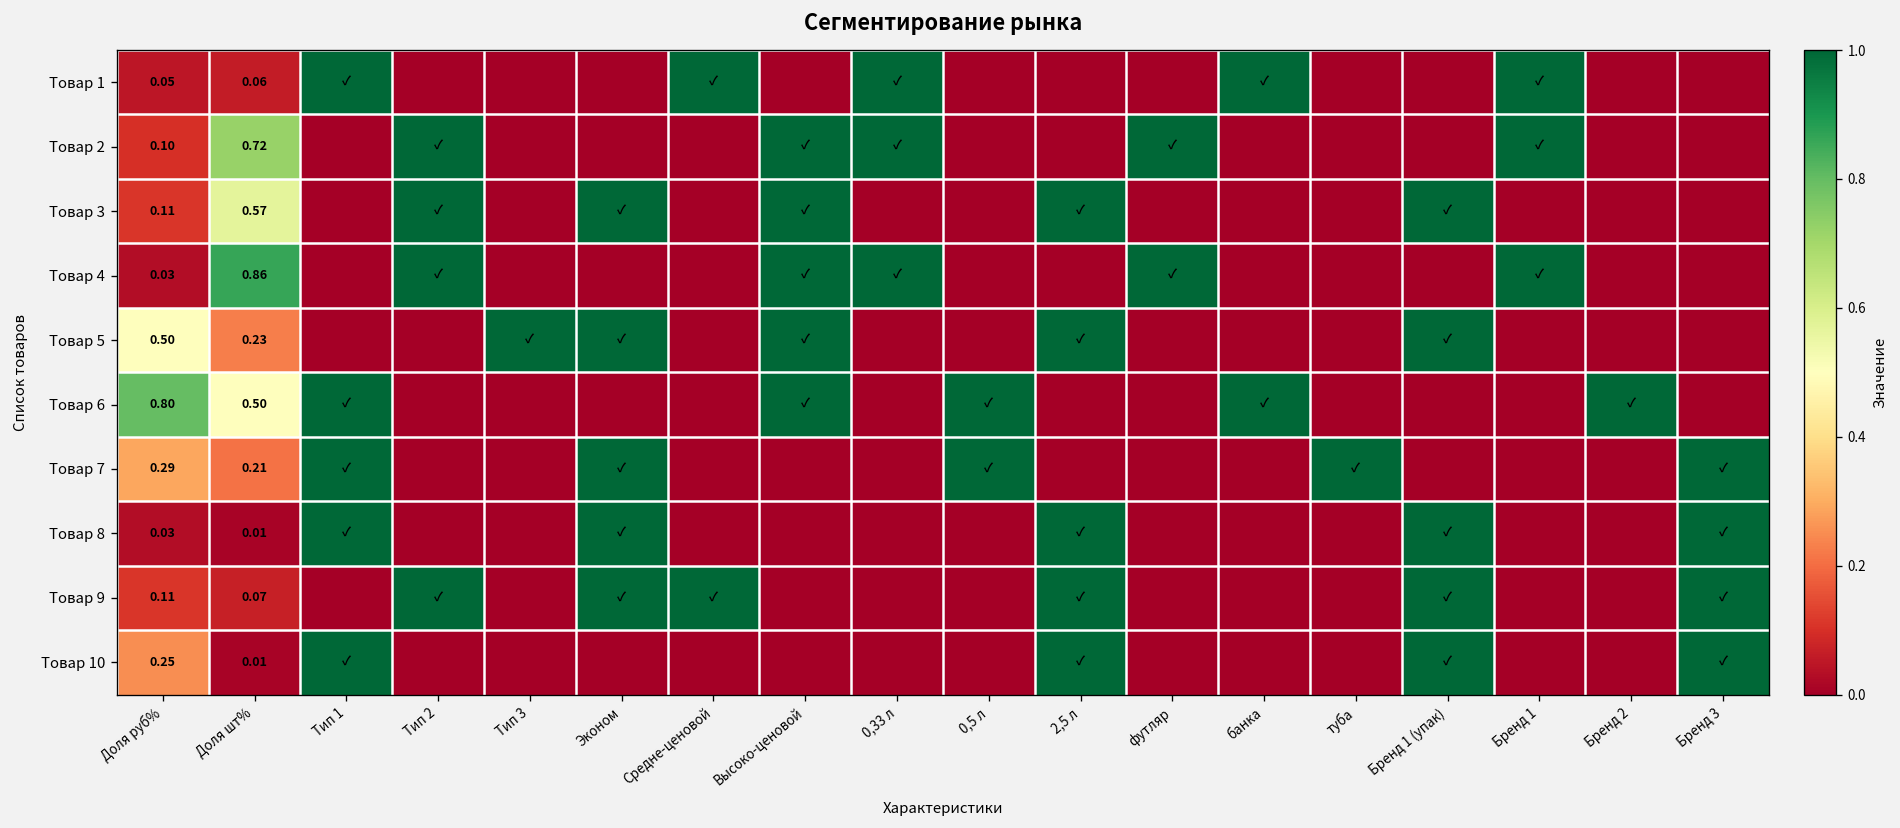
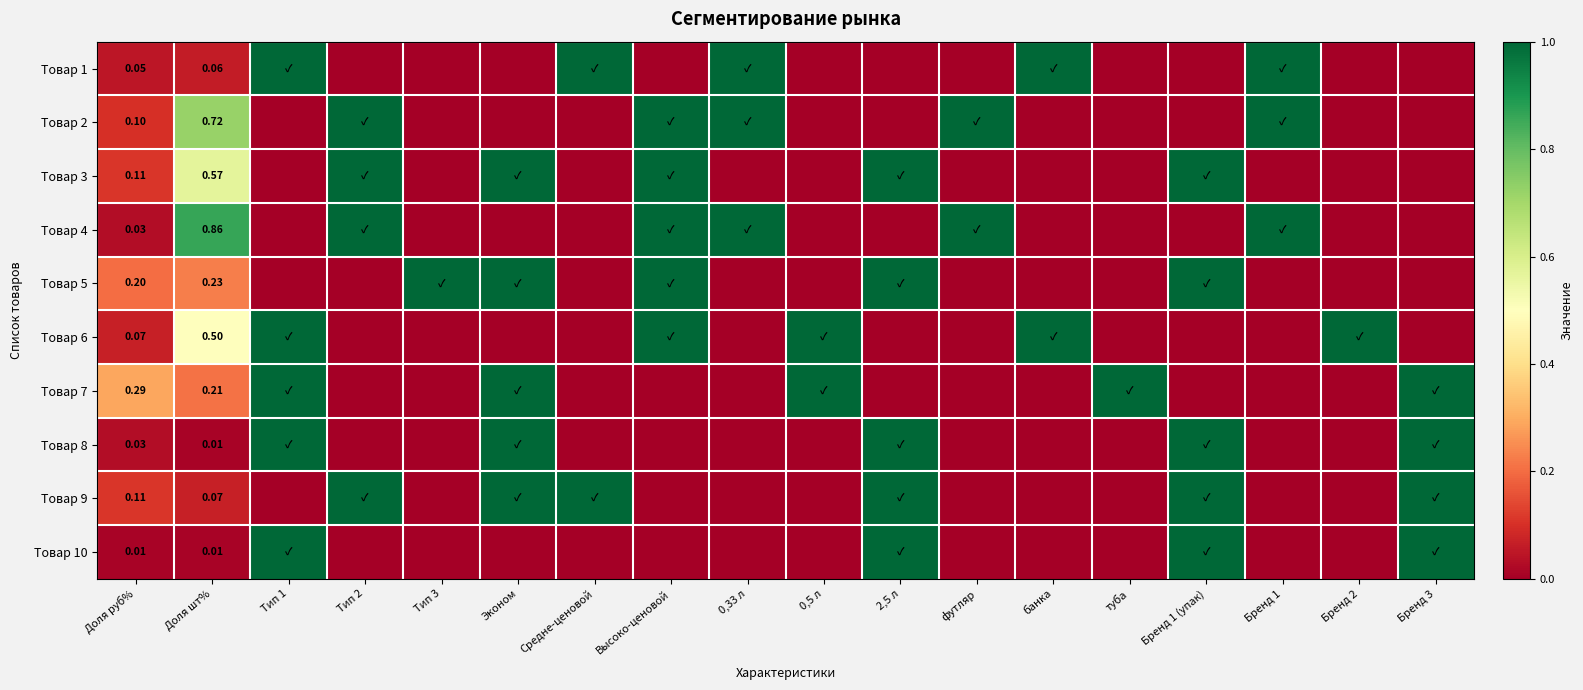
Товар 5, Доля руб%: 0.50 -> 0.20
Товар 6, Доля руб%: 0.80 -> 0.07
Товар 10, Доля руб%: 0.25 -> 0.01
